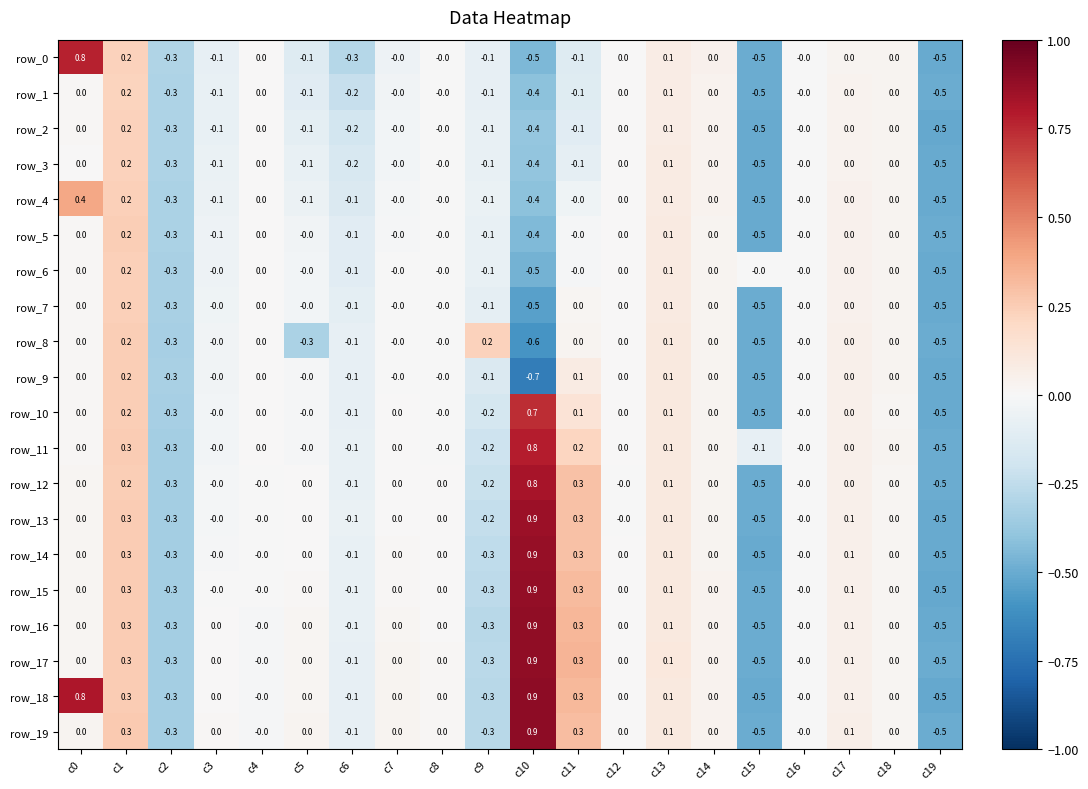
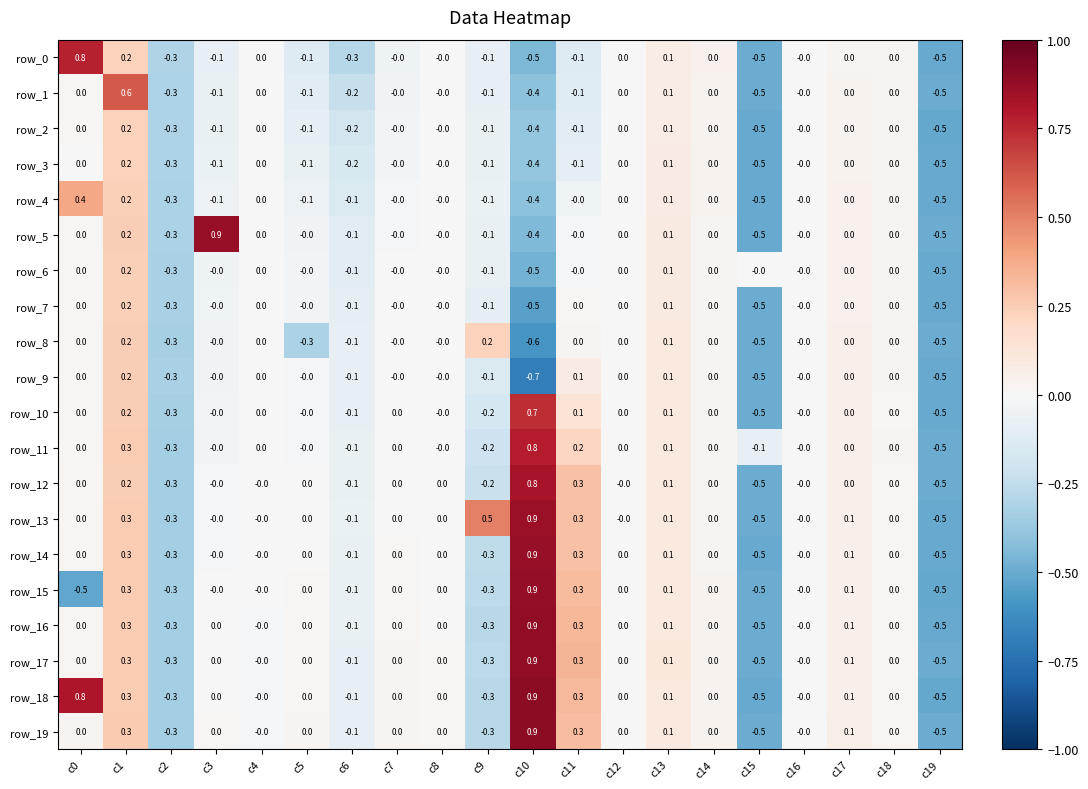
row_1, c1: 0.2 -> 0.6
row_5, c3: -0.1 -> 0.9
row_13, c9: -0.2 -> 0.5
row_15, c0: 0.0 -> -0.5
